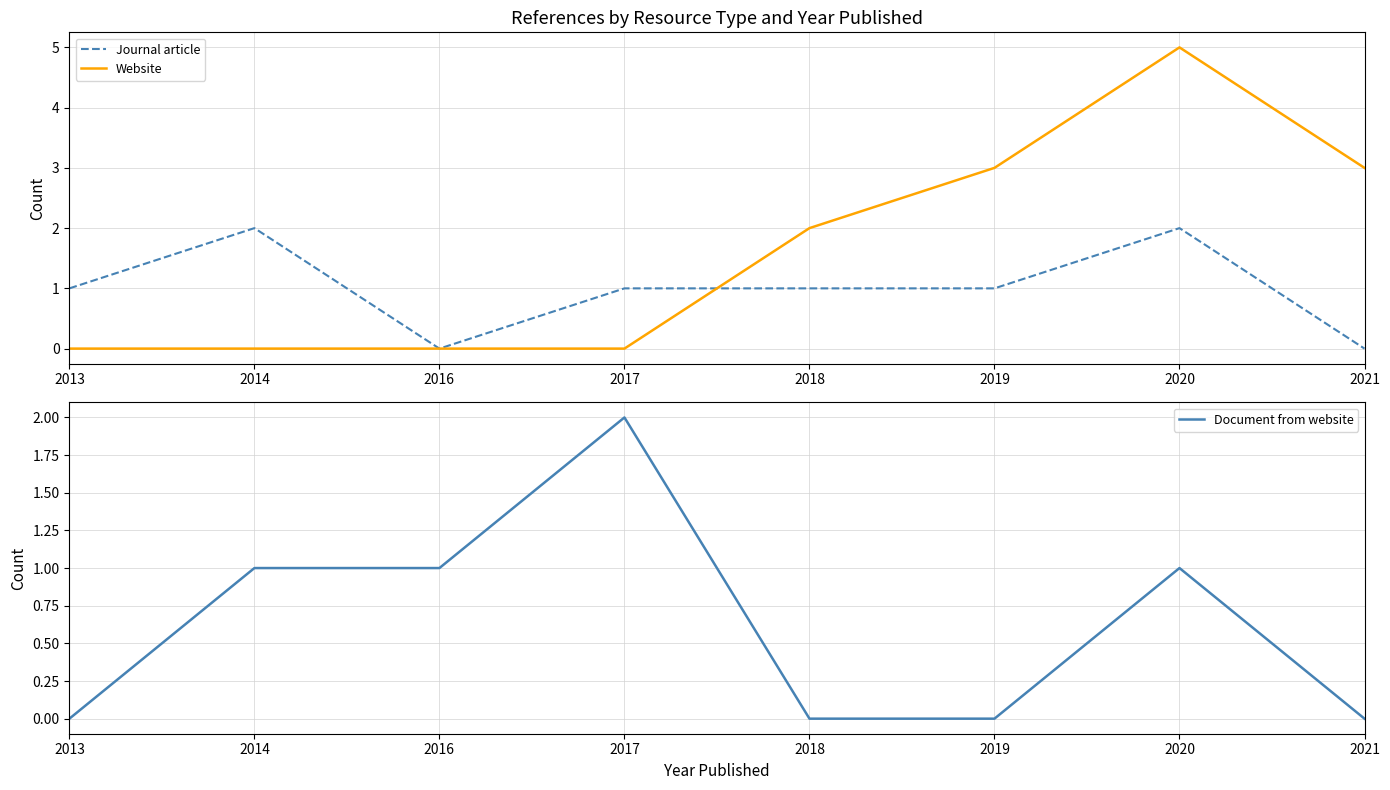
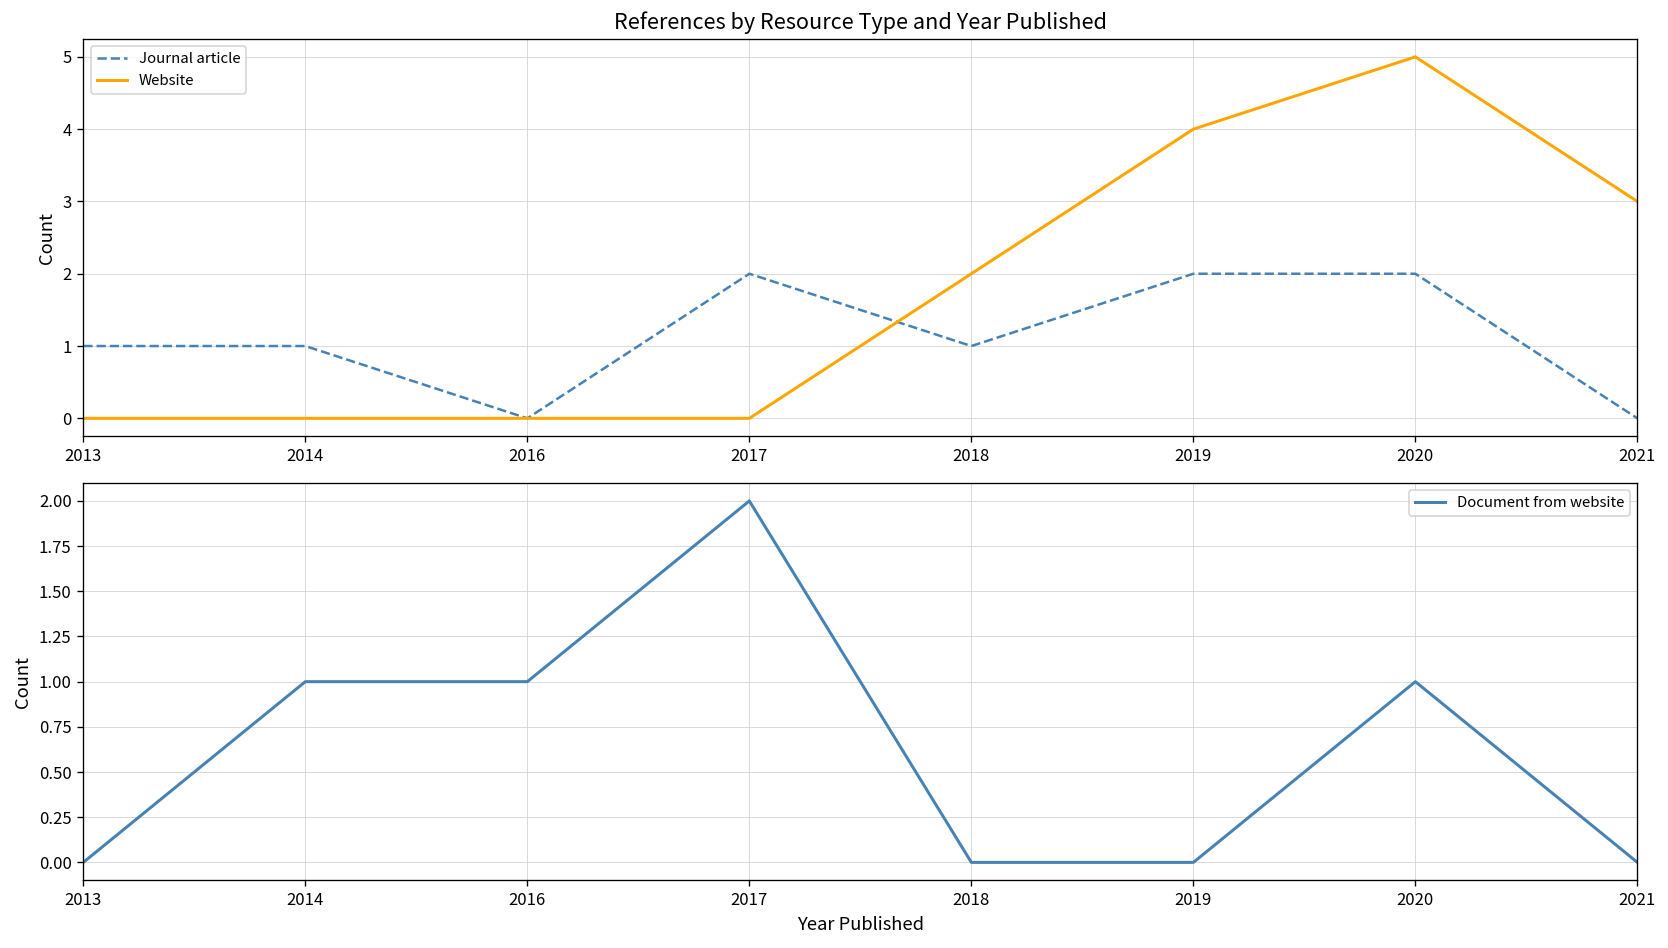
References by Resource Type and Year Published, Journal article, 2014: 2 -> 1
References by Resource Type and Year Published, Journal article, 2017: 1 -> 2
References by Resource Type and Year Published, Journal article, 2019: 1 -> 2
References by Resource Type and Year Published, Website, 2019: 3 -> 4
